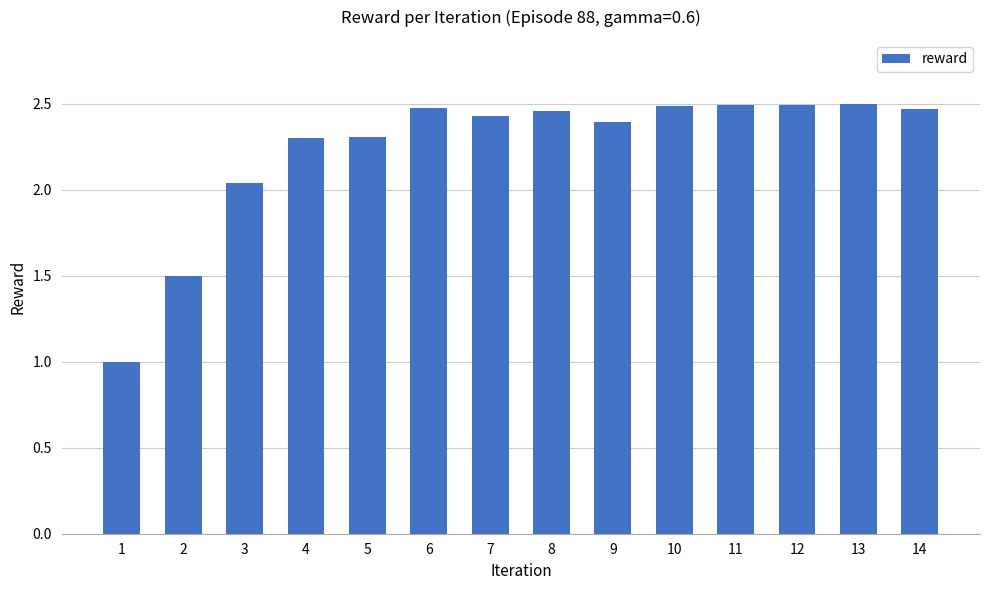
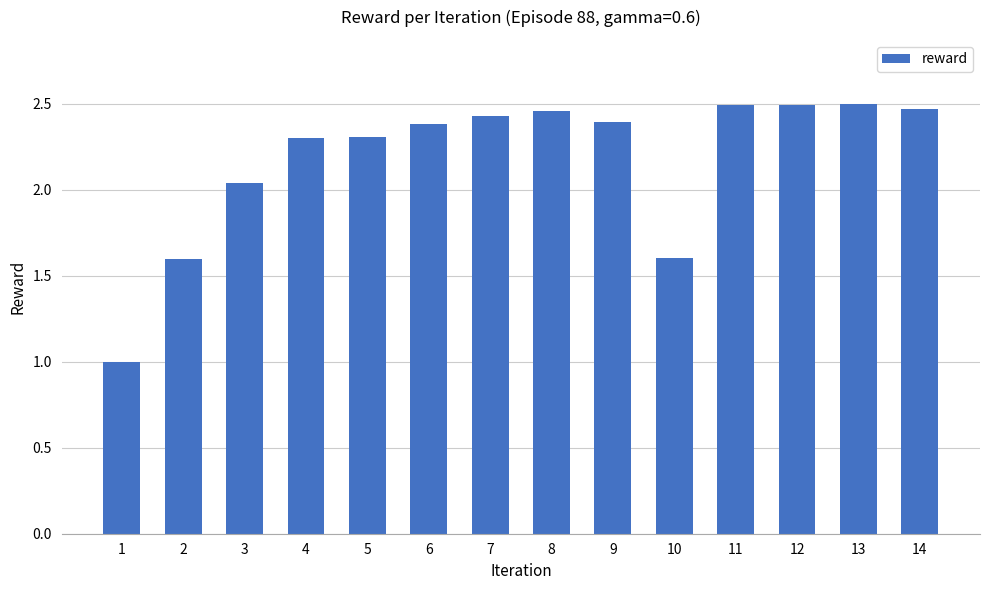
2: 1.50 -> 1.60
6: 2.47 -> 2.38
10: 2.48 -> 1.60
